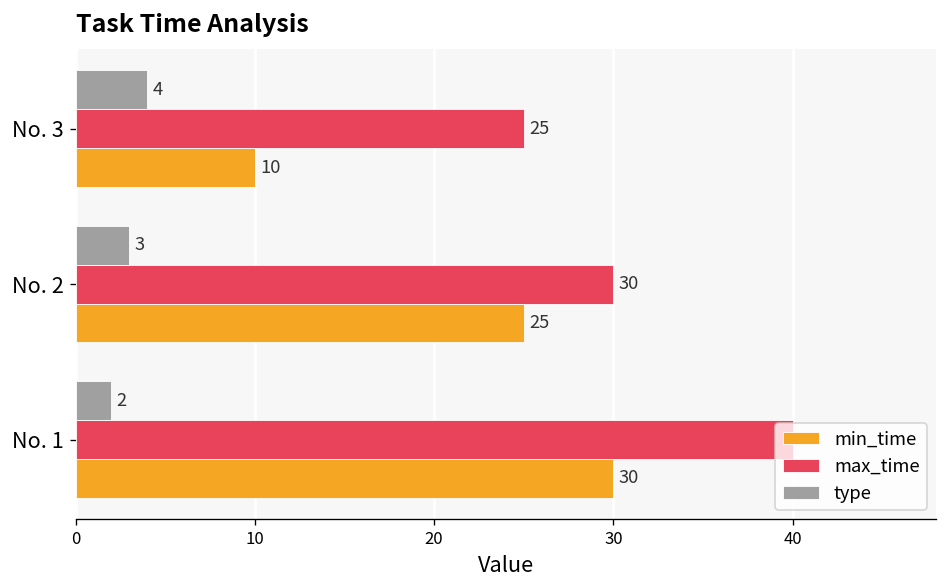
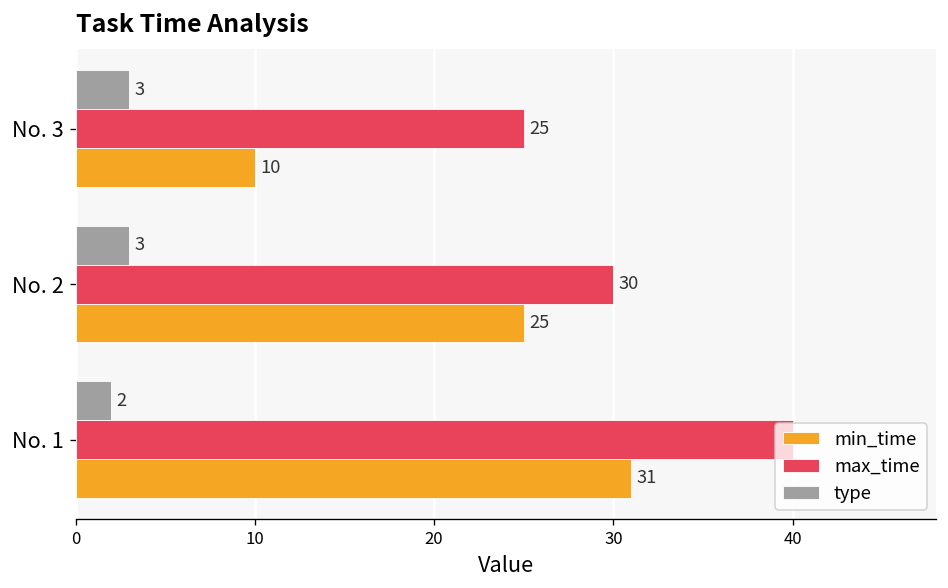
type, No. 3: 4 -> 3
min_time, No. 1: 30 -> 31
